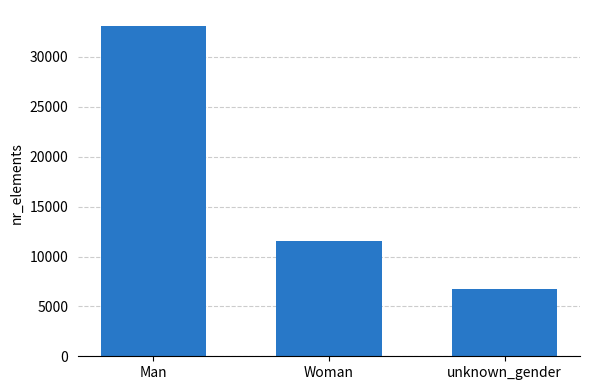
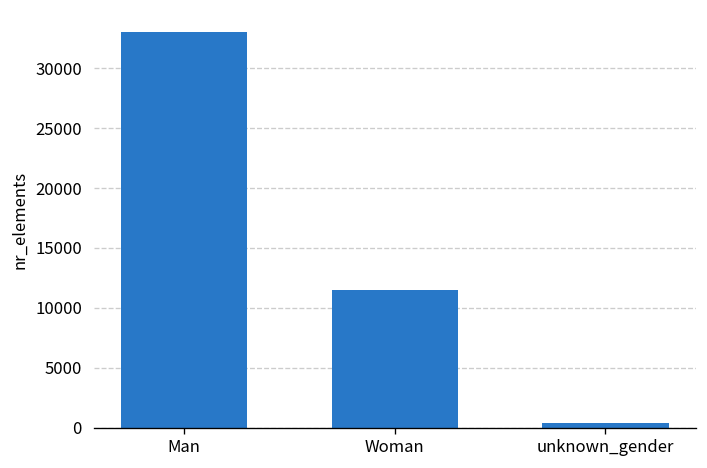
unknown_gender: 7000 -> 0
